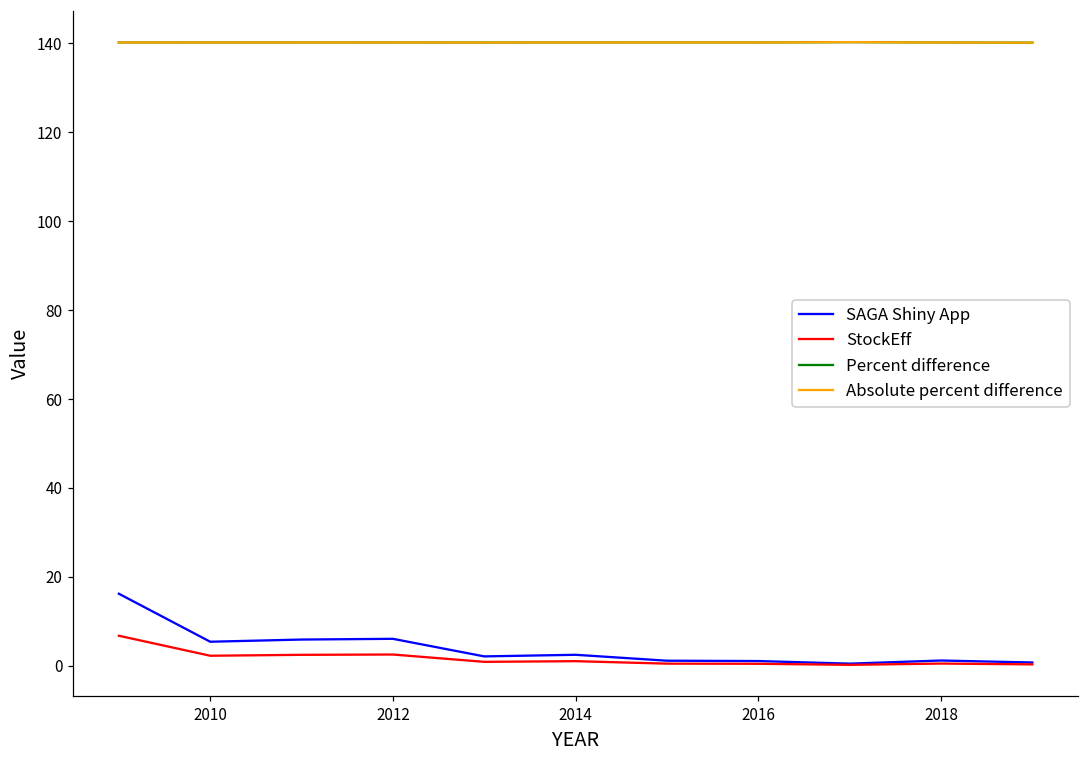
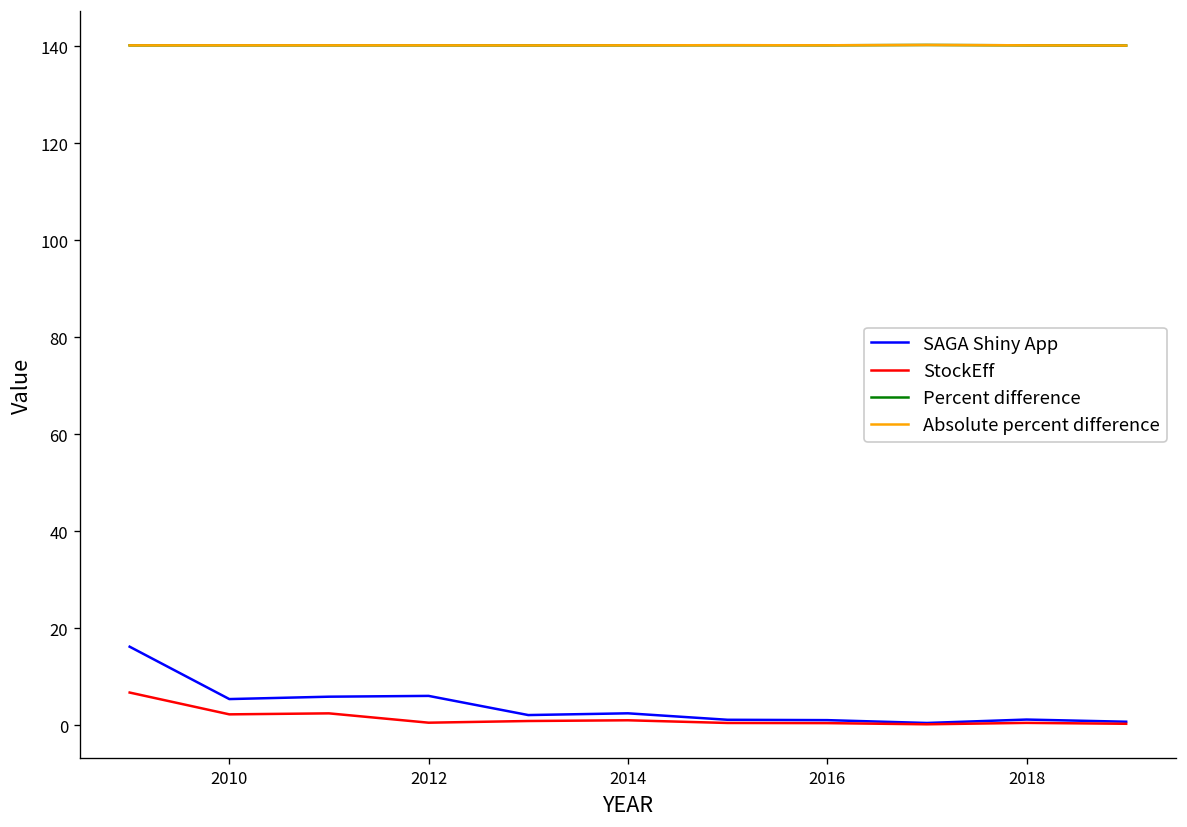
StockEff, 2012: 3 -> 1
